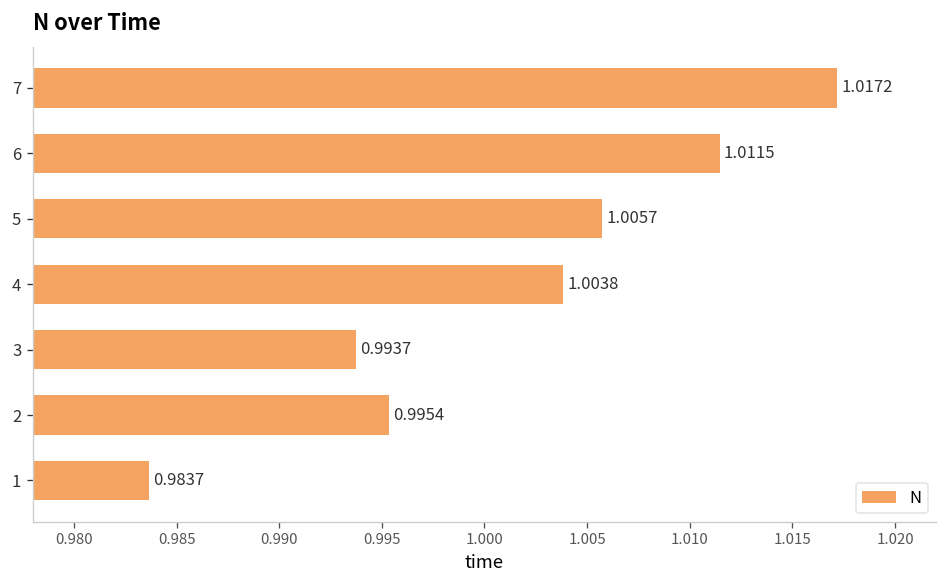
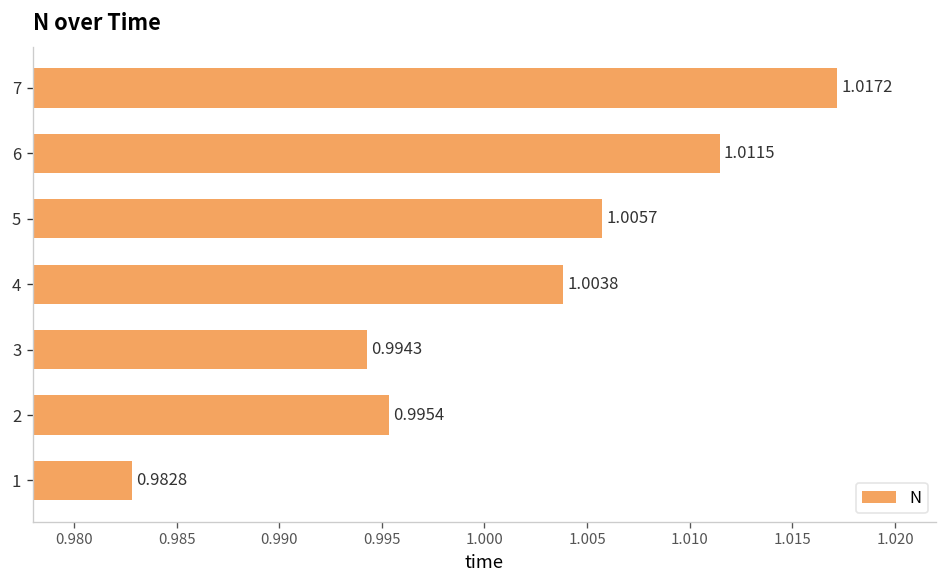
3: 0.9937 -> 0.9943
1: 0.9837 -> 0.9828
